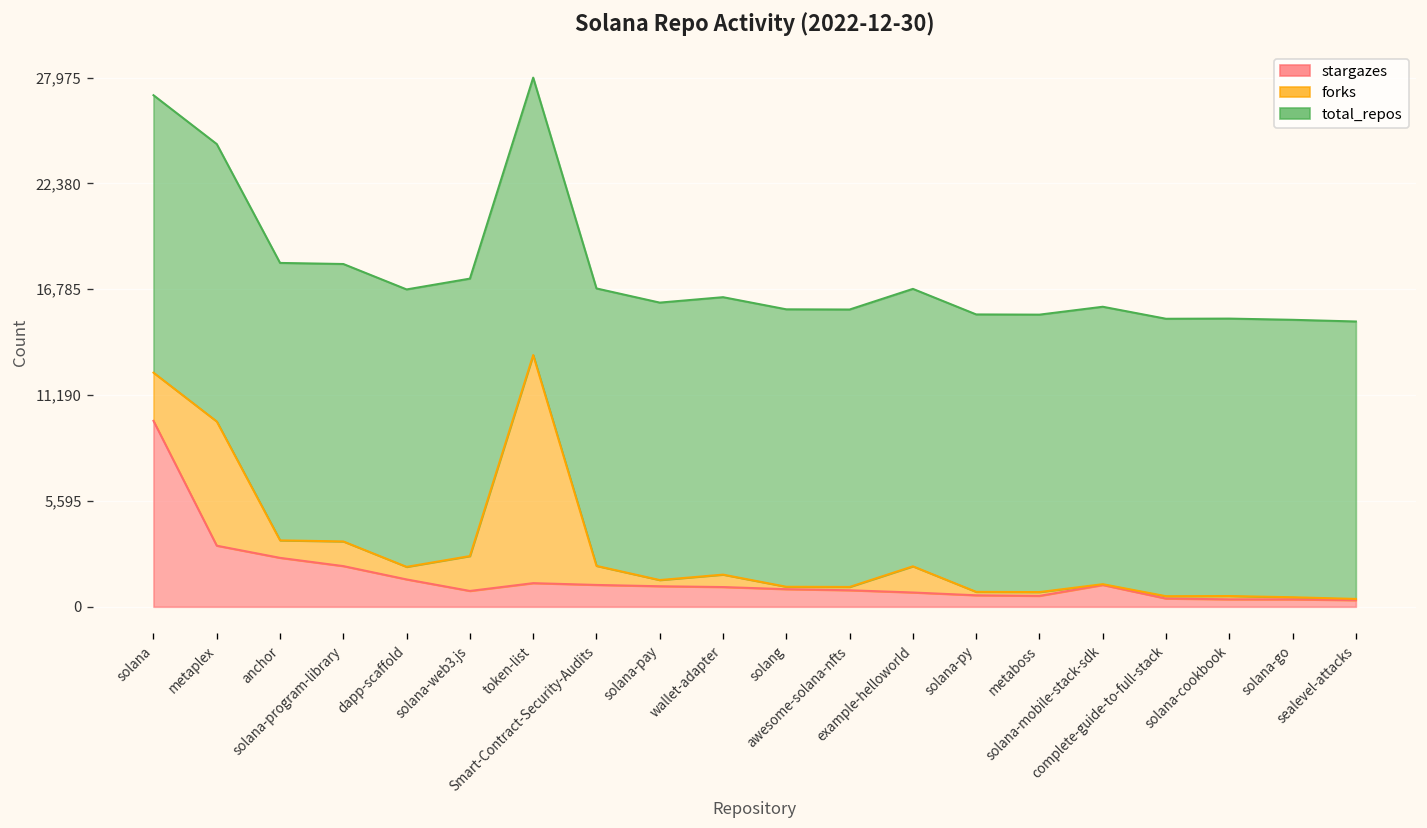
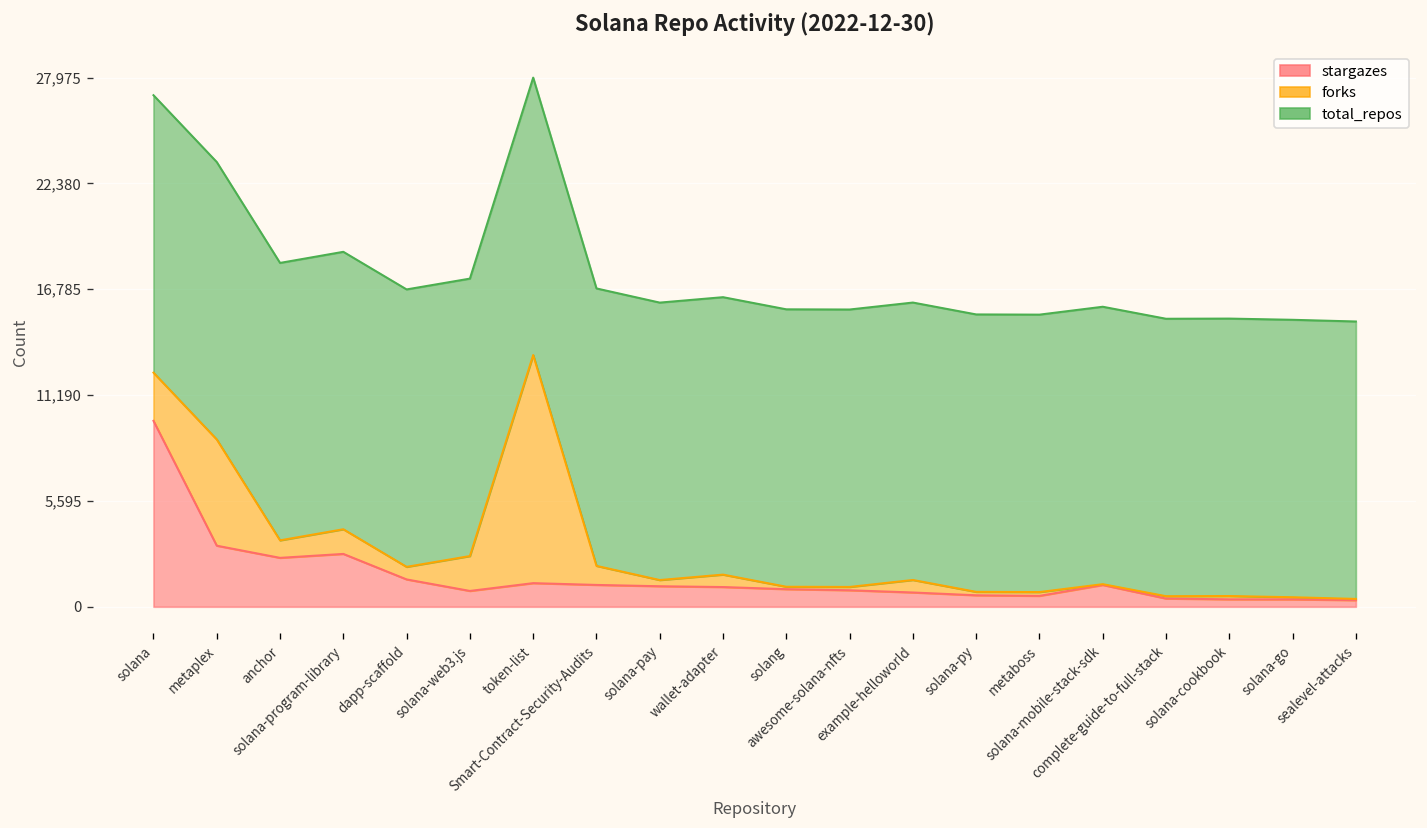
forks, metaplex: 6,600 -> 5,600
stargazes, solana-program-library: 2,200 -> 2,800
forks, example-helloworld: 1,400 -> 700
